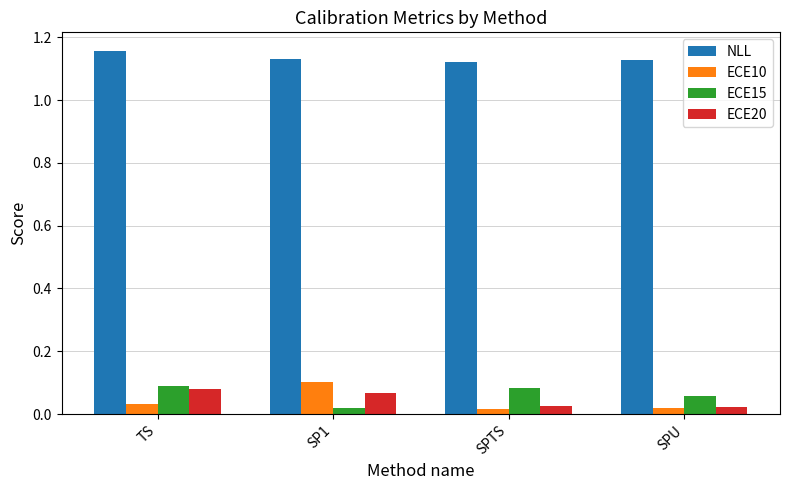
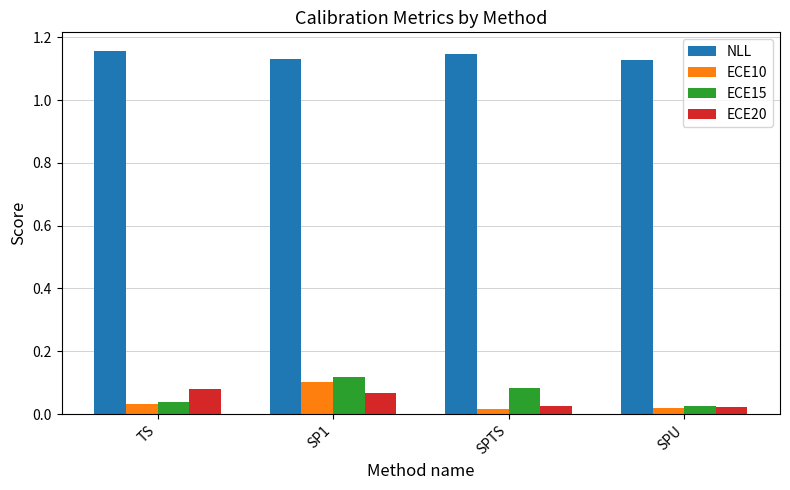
ECE15, TS: 0.09 -> 0.04
ECE15, SP1: 0.02 -> 0.12
NLL, SPTS: 1.12 -> 1.15
ECE15, SPU: 0.06 -> 0.02
